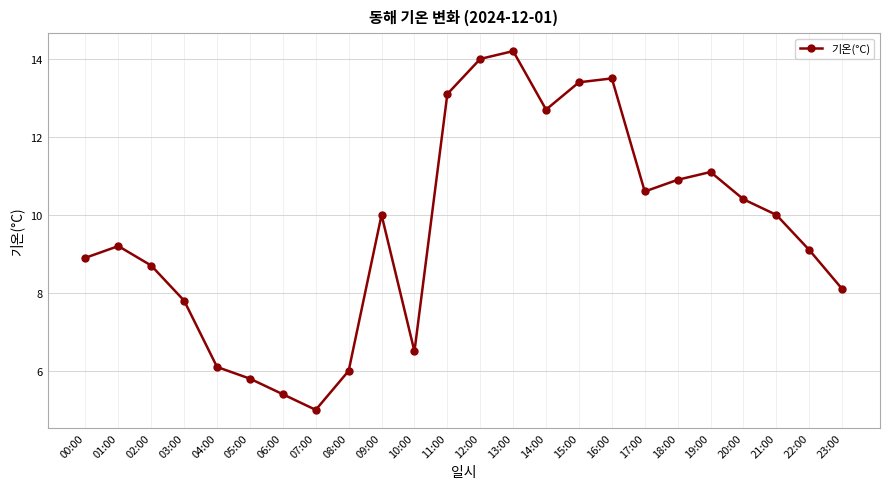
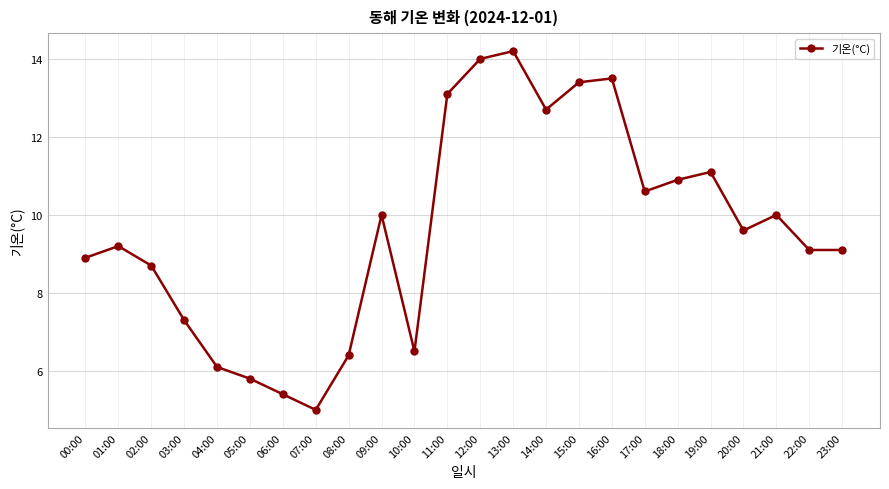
03:00: 7.8 -> 7.3
08:00: 6.0 -> 6.4
20:00: 10.4 -> 9.6
23:00: 8.1 -> 9.1
